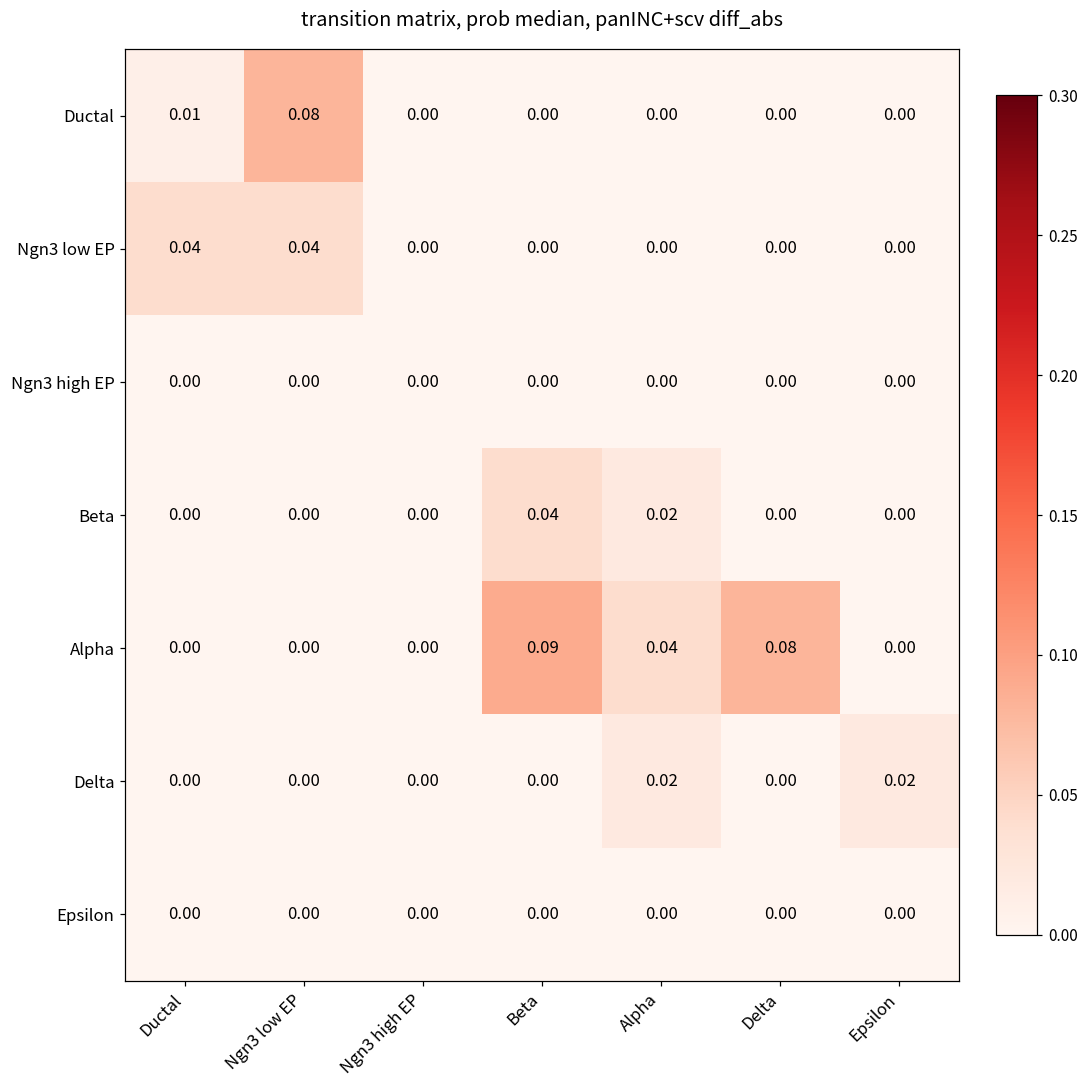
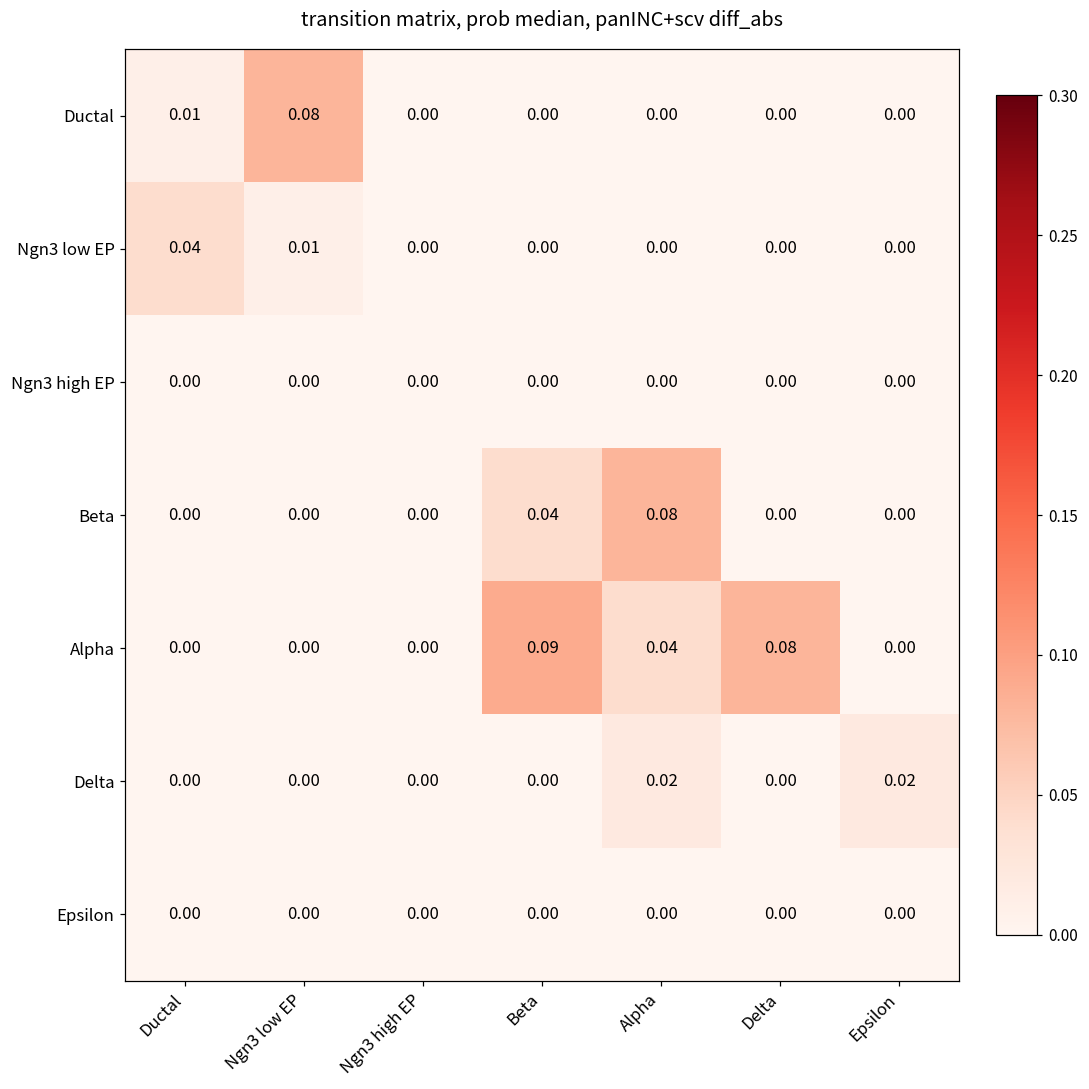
Ngn3 low EP, Ngn3 low EP: 0.04 -> 0.01
Beta, Alpha: 0.02 -> 0.08
